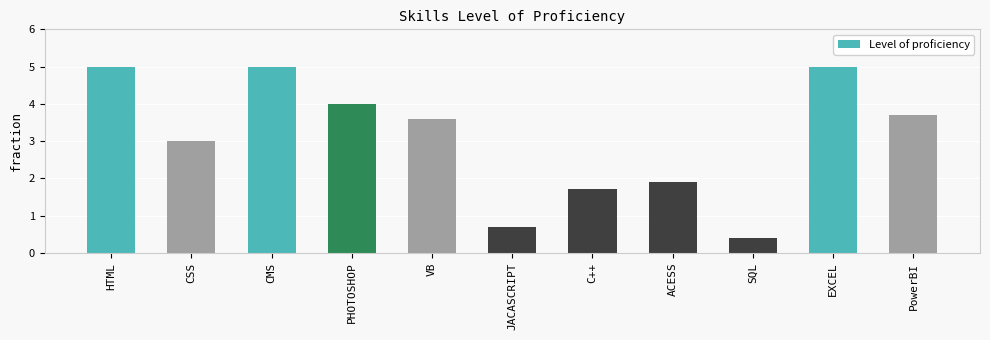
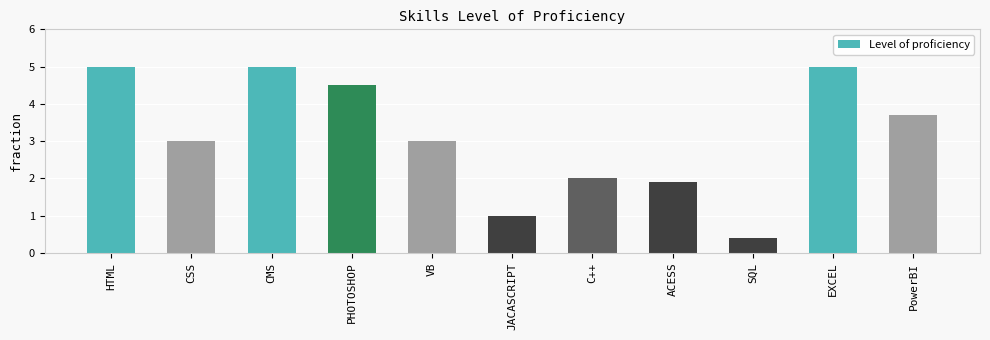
PHOTOSHOP: 4.0 -> 4.5
VB: 3.6 -> 3.0
JACASCRIPT: 0.7 -> 1.0
C++: 1.7 -> 2.0
